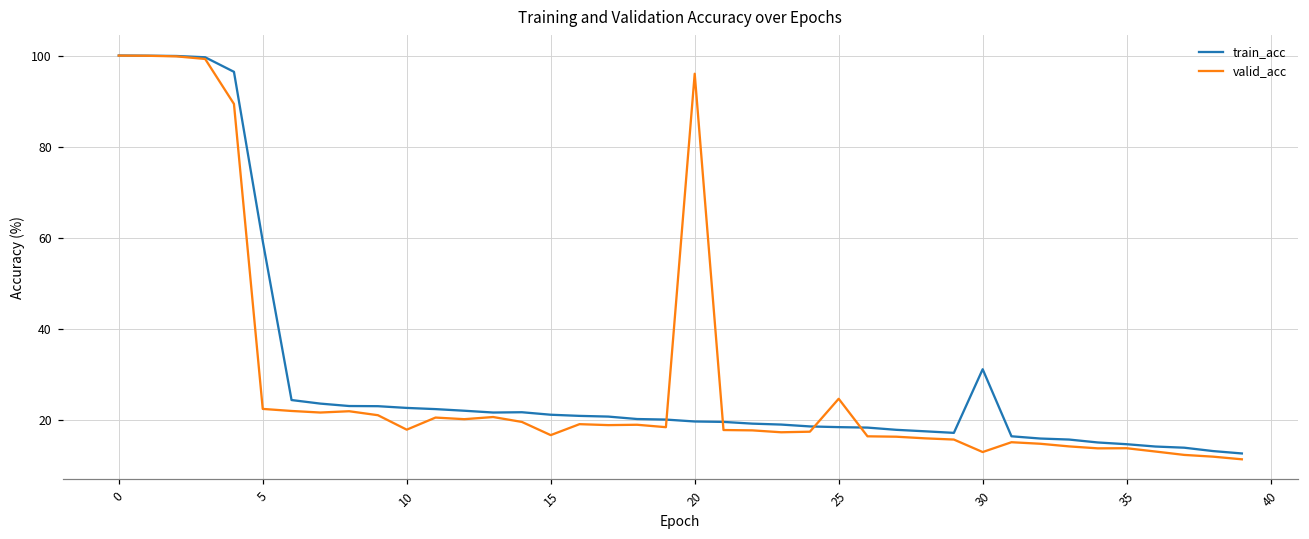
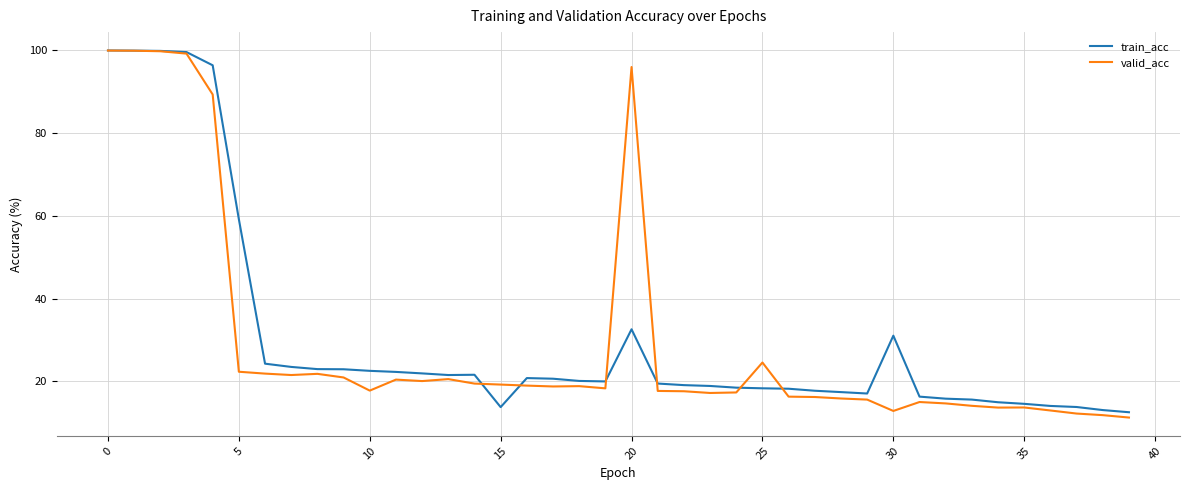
train_acc, 15: 21 -> 14
valid_acc, 15: 17 -> 19
train_acc, 20: 20 -> 33
